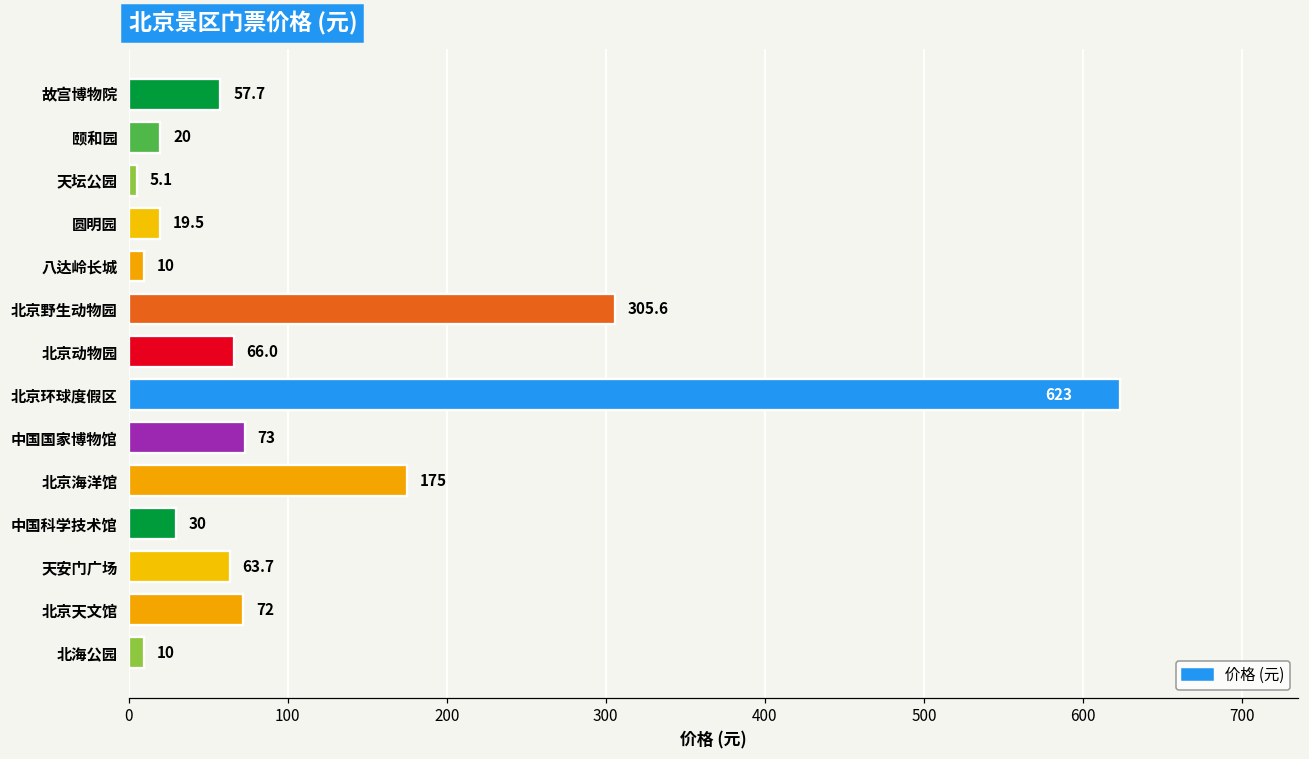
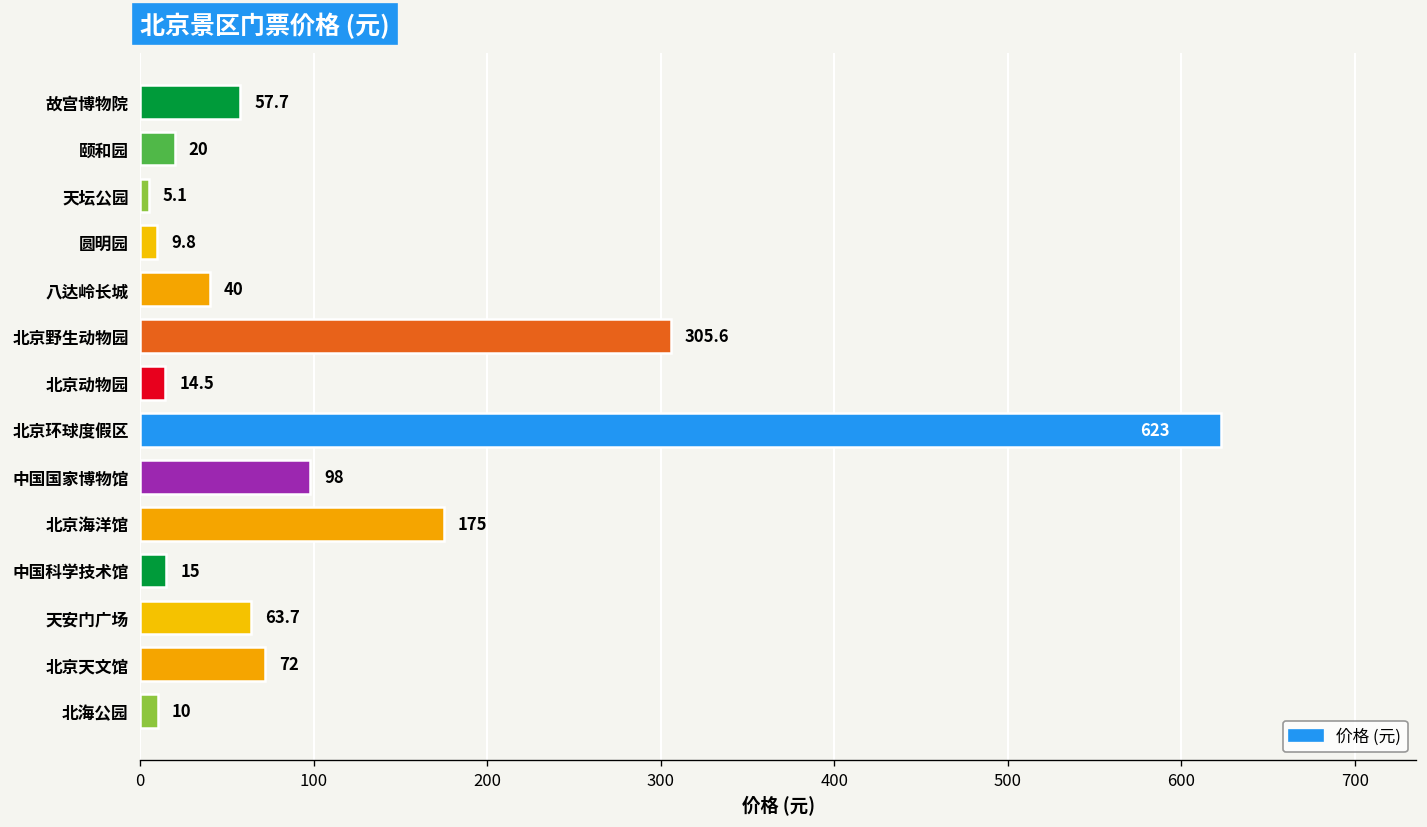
圆明园: 19.5 -> 9.8
八达岭长城: 10 -> 40
北京动物园: 66.0 -> 14.5
中国国家博物馆: 73 -> 98
中国科学技术馆: 30 -> 15
